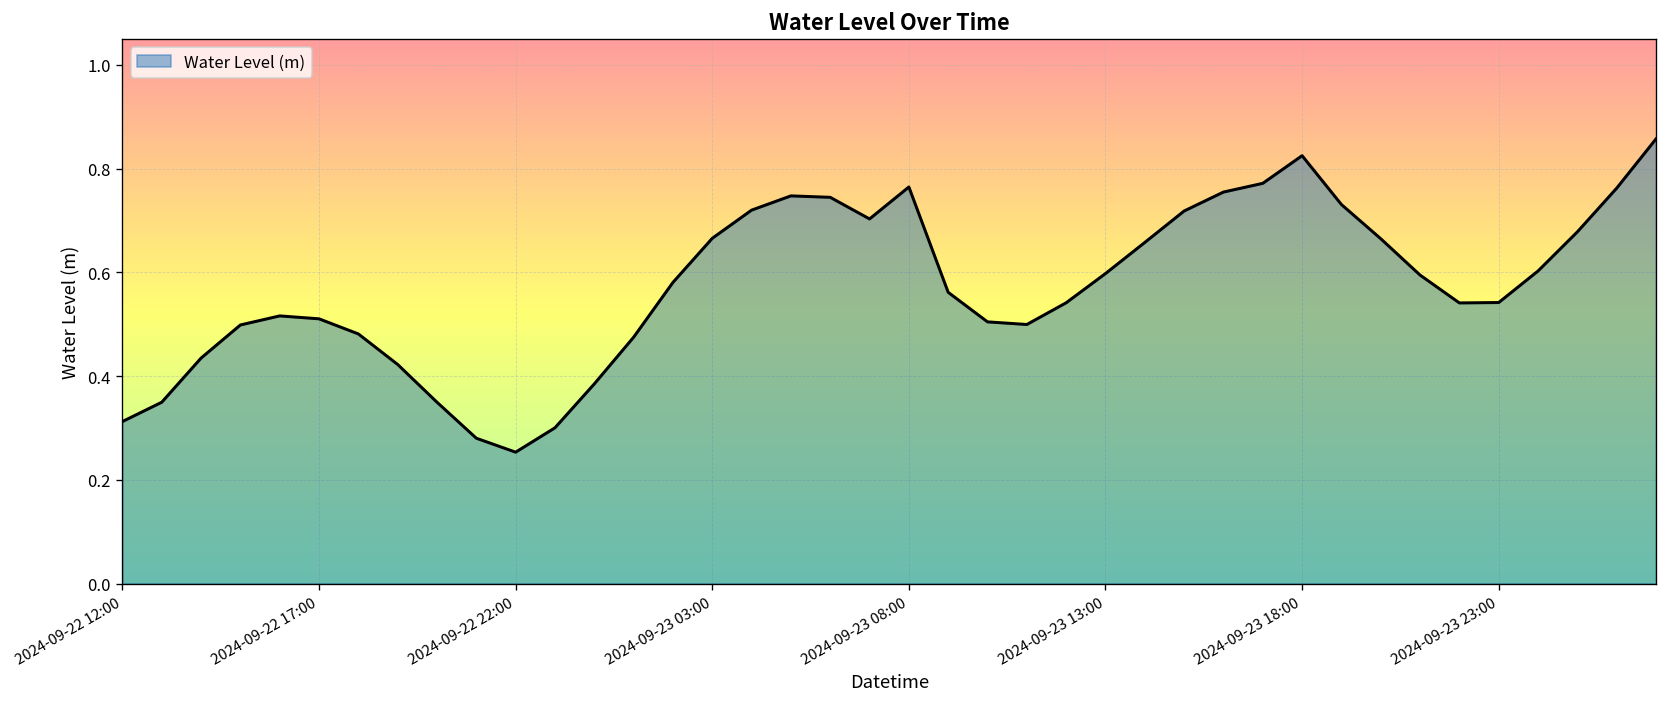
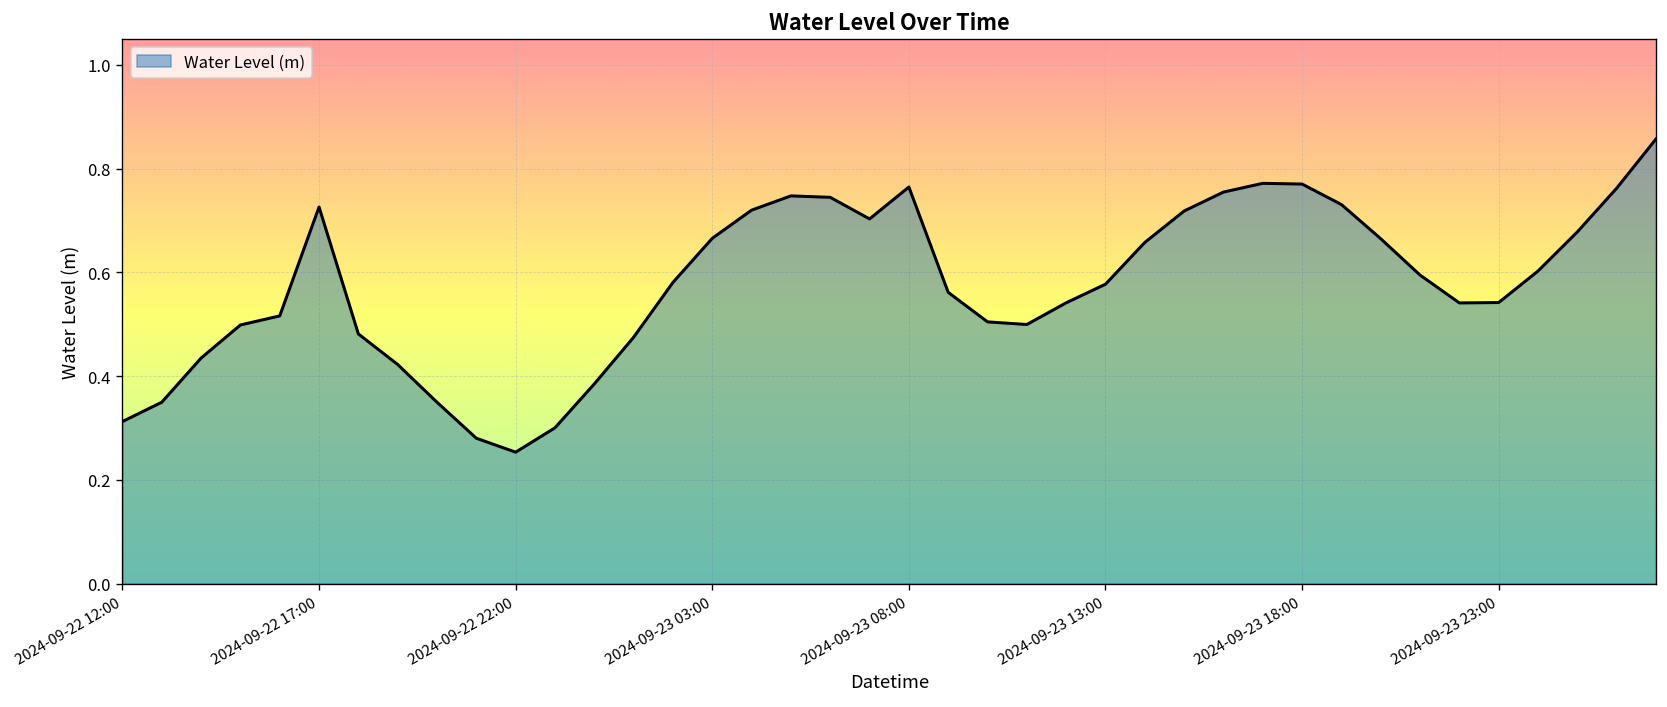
2024-09-22 17:00: 0.51 -> 0.73
2024-09-23 13:00: 0.60 -> 0.58
2024-09-23 18:00: 0.82 -> 0.77
